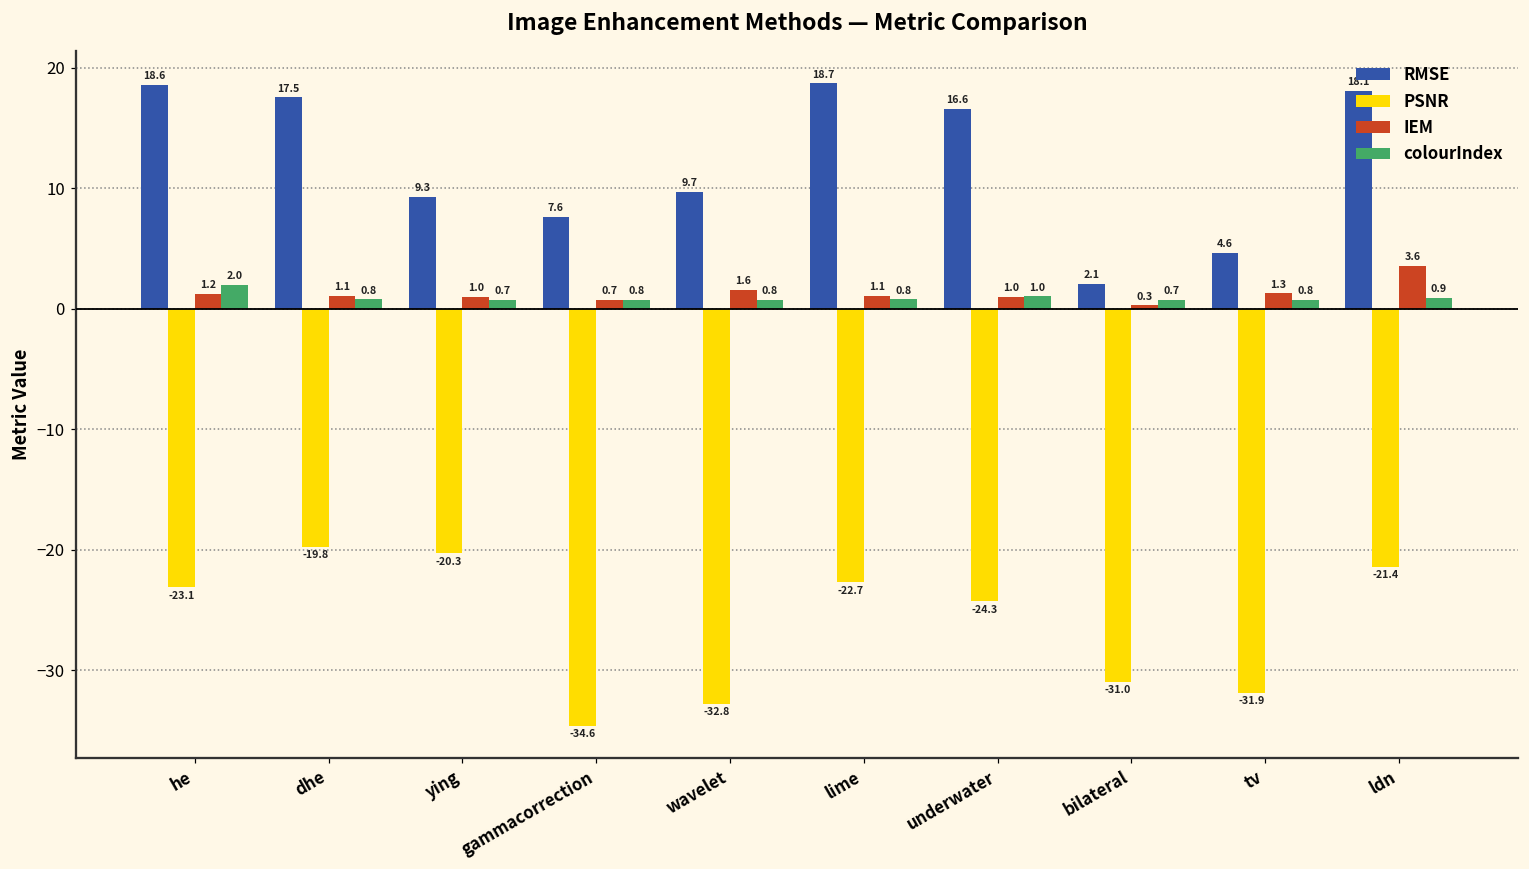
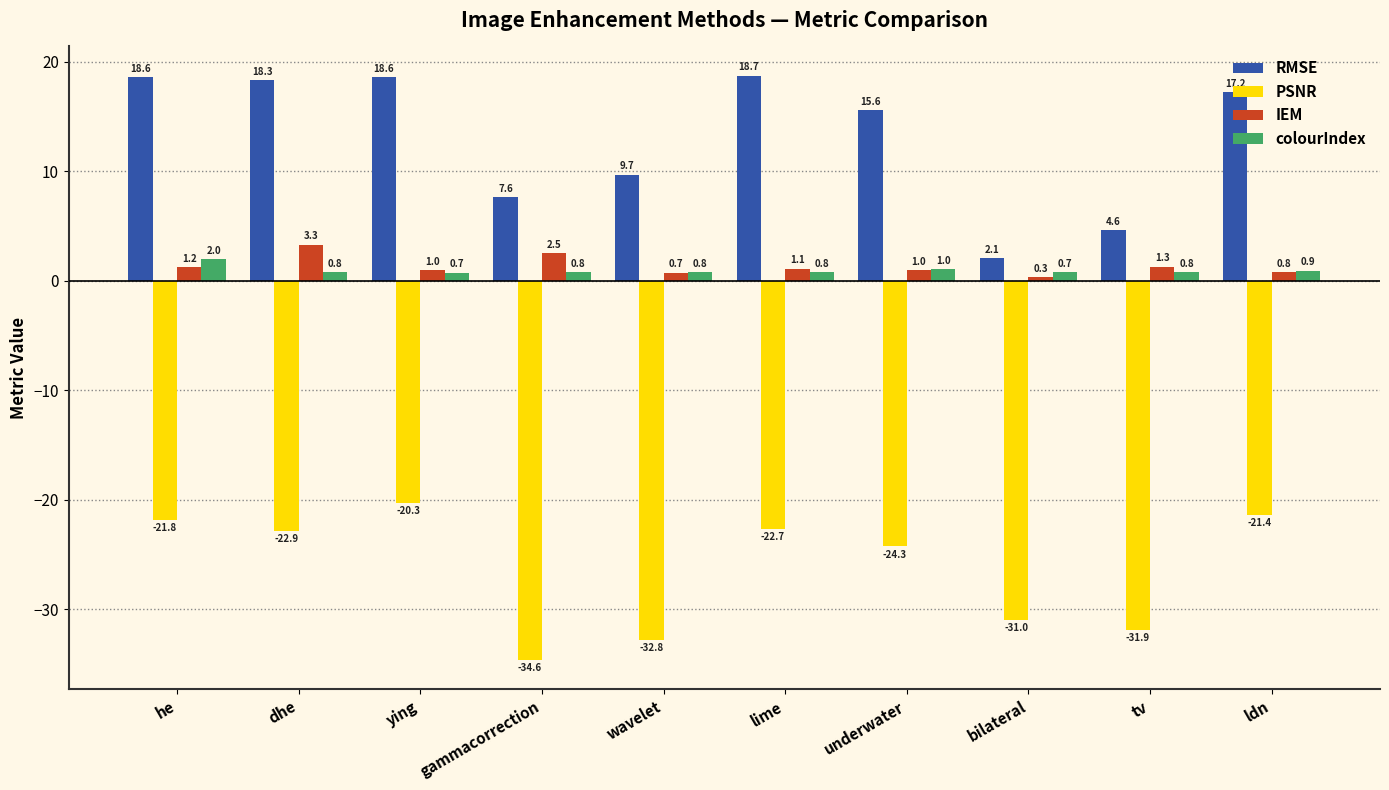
PSNR, he: -23.1 -> -21.8
RMSE, dhe: 17.5 -> 18.3
PSNR, dhe: -19.8 -> -22.9
IEM, dhe: 1.1 -> 3.3
RMSE, ying: 9.3 -> 18.6
IEM, gammacorrection: 0.7 -> 2.5
IEM, wavelet: 1.6 -> 0.7
RMSE, underwater: 16.6 -> 15.6
RMSE, ldn: 18.1 -> 17.2
IEM, ldn: 3.6 -> 0.8
